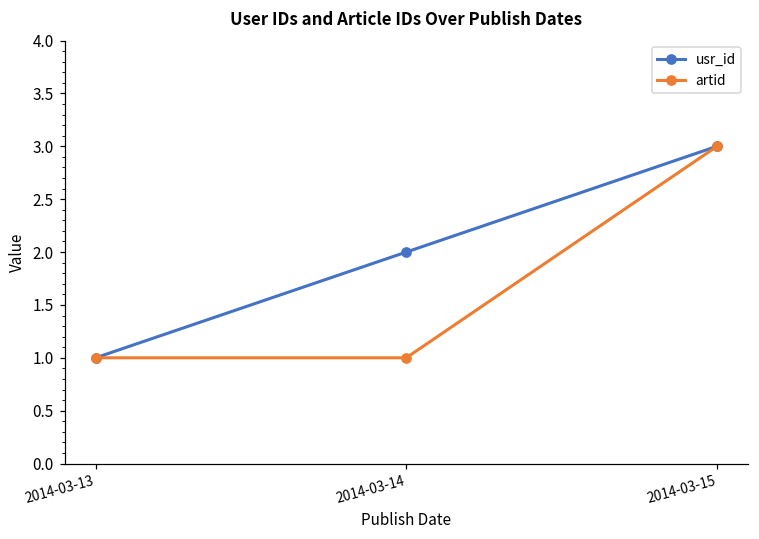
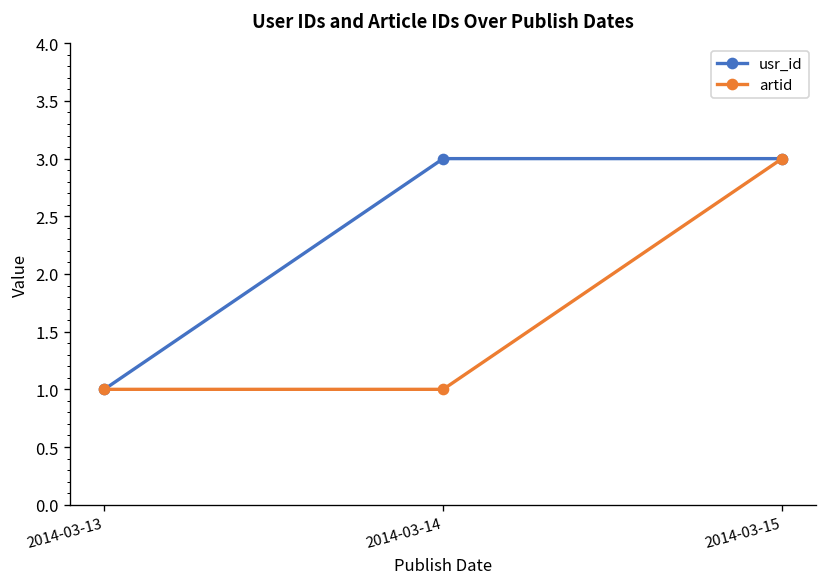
usr_id, 2014-03-14: 2 -> 3
